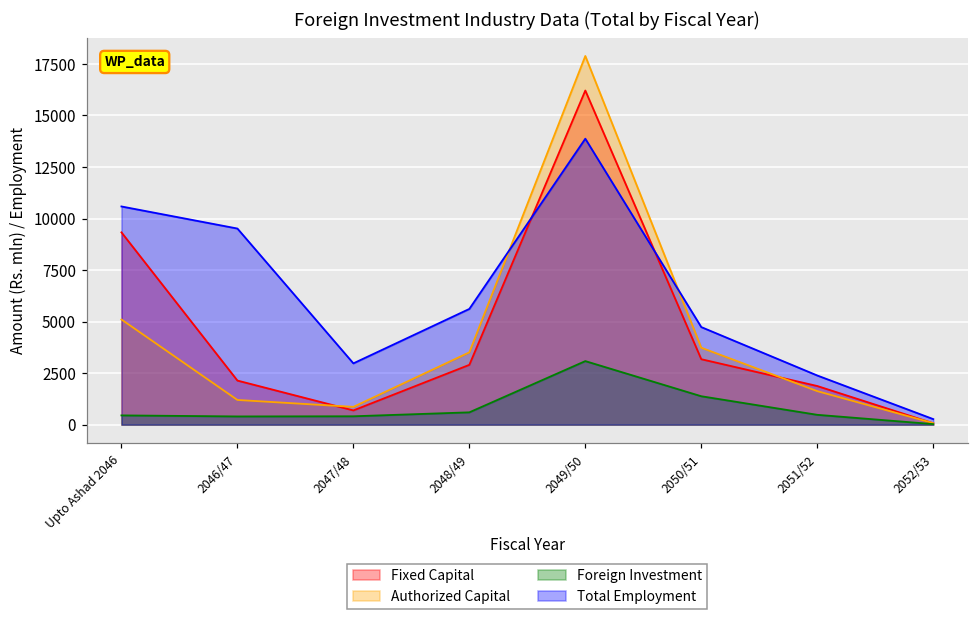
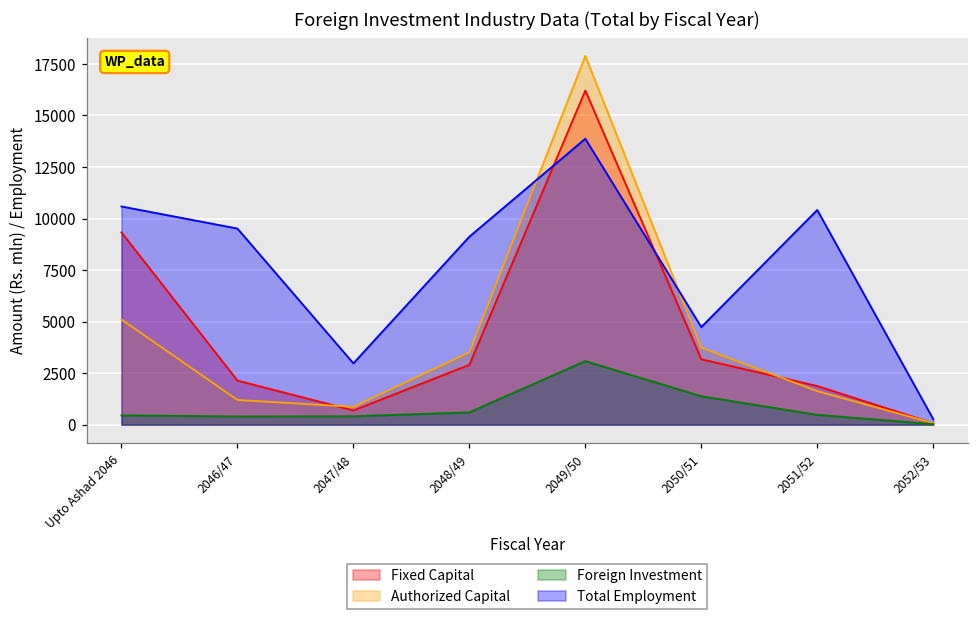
Total Employment, 2048/49: 5600 -> 9100
Total Employment, 2051/52: 2400 -> 10400
